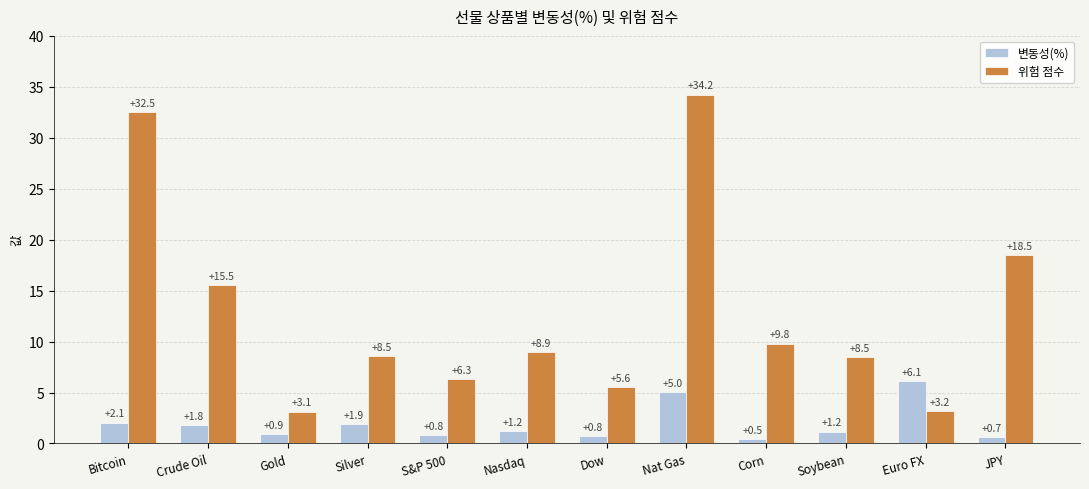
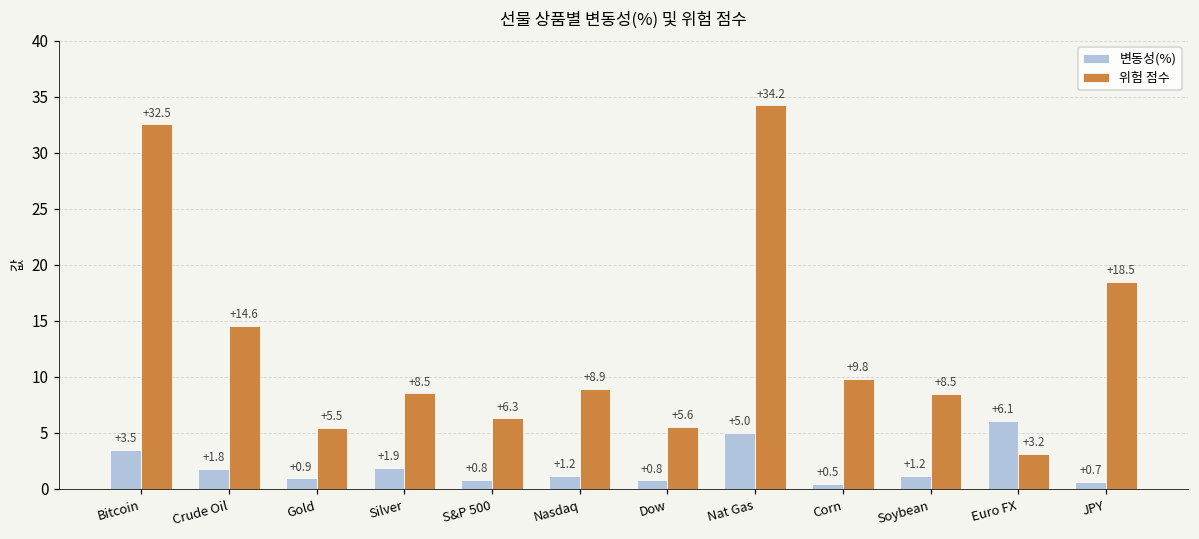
변동성(%), Bitcoin: +2.1 -> +3.5
위험 점수, Crude Oil: +15.5 -> +14.6
위험 점수, Gold: +3.1 -> +5.5
